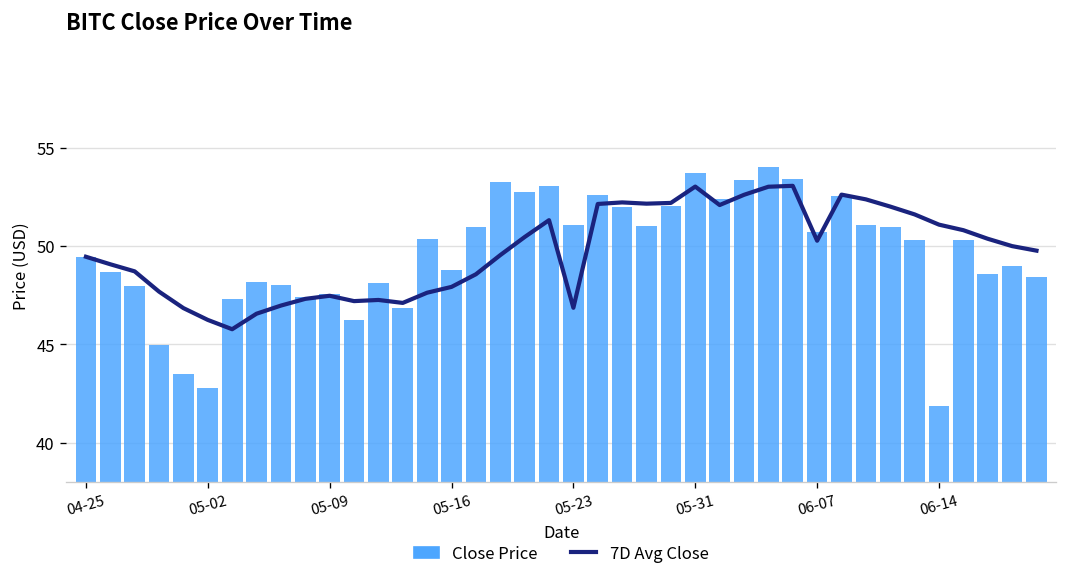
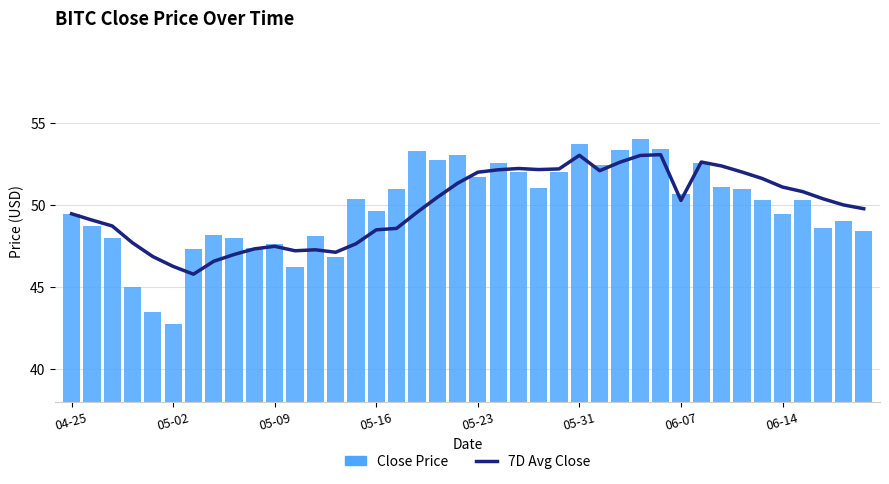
Close Price, 05-16: 48.8 -> 49.7
7D Avg Close, 05-16: 47.9 -> 48.5
7D Avg Close, 05-23: 46.9 -> 52.0
Close Price, 05-23: 51.1 -> 51.7
Close Price, 06-14: 41.9 -> 49.5
